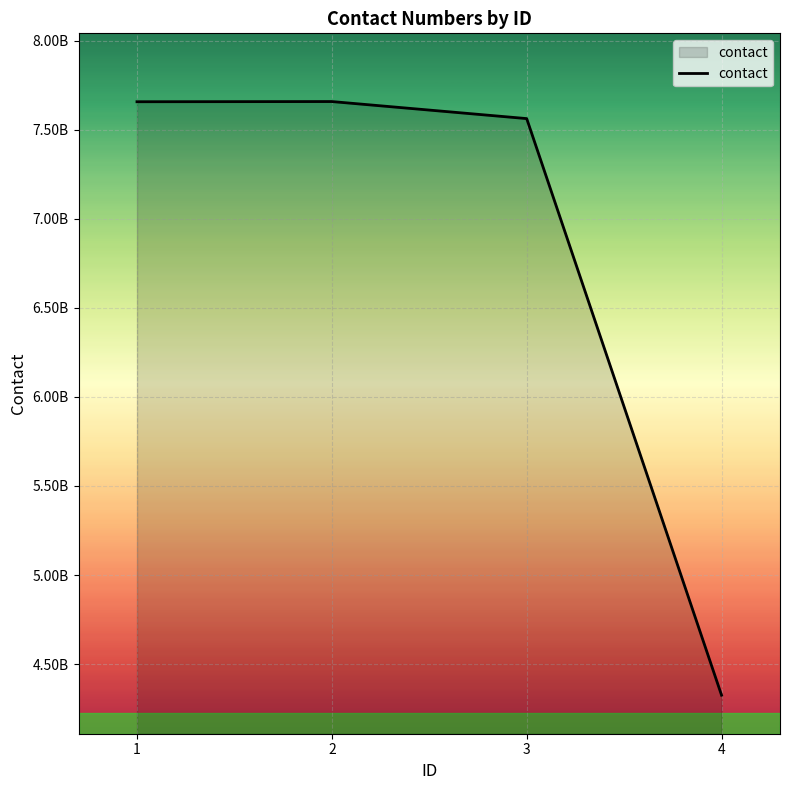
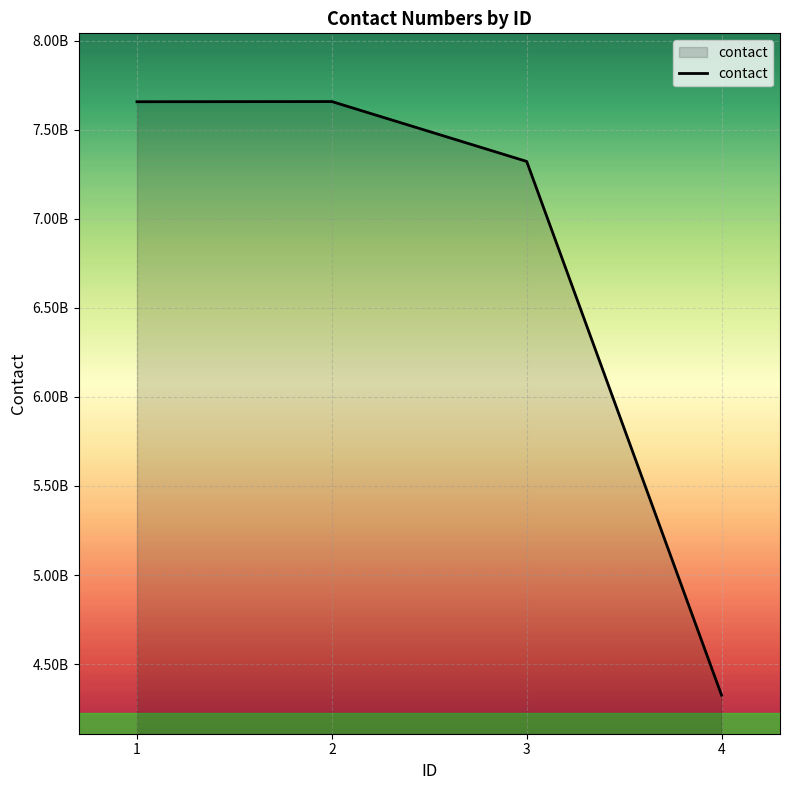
3: 7560000000 -> 7320000000
